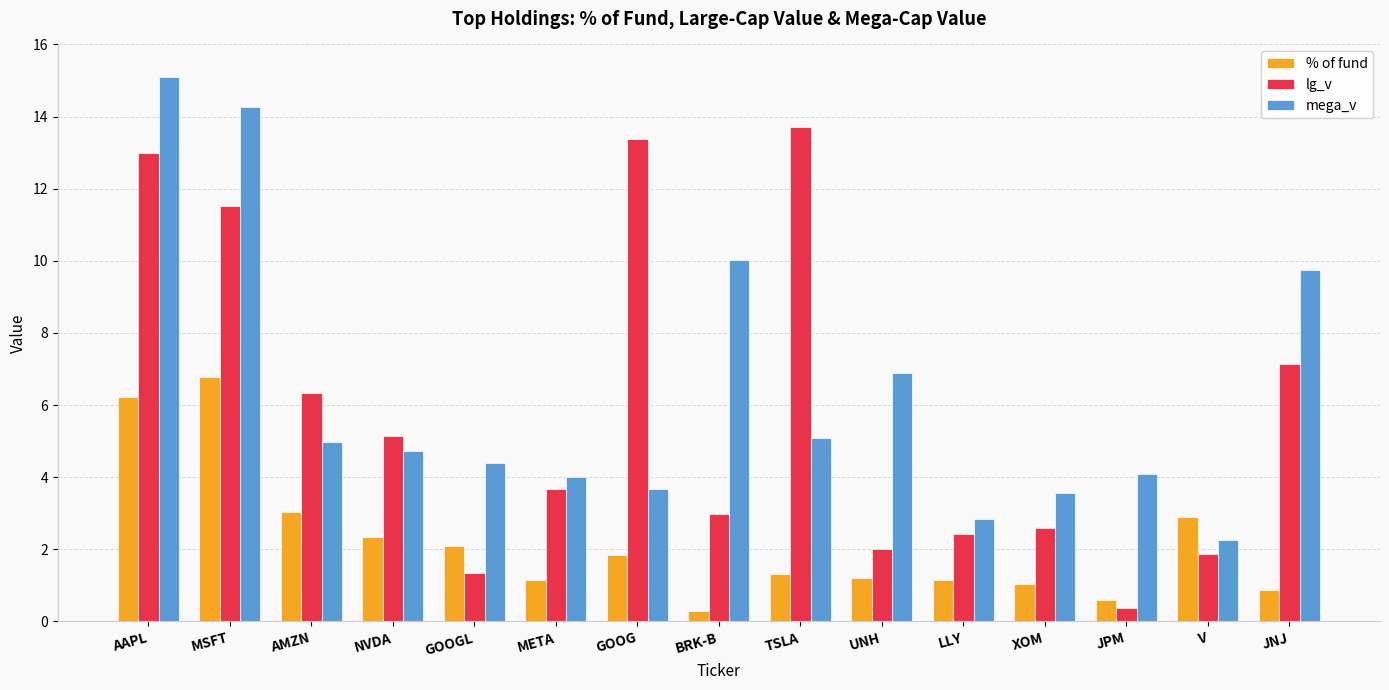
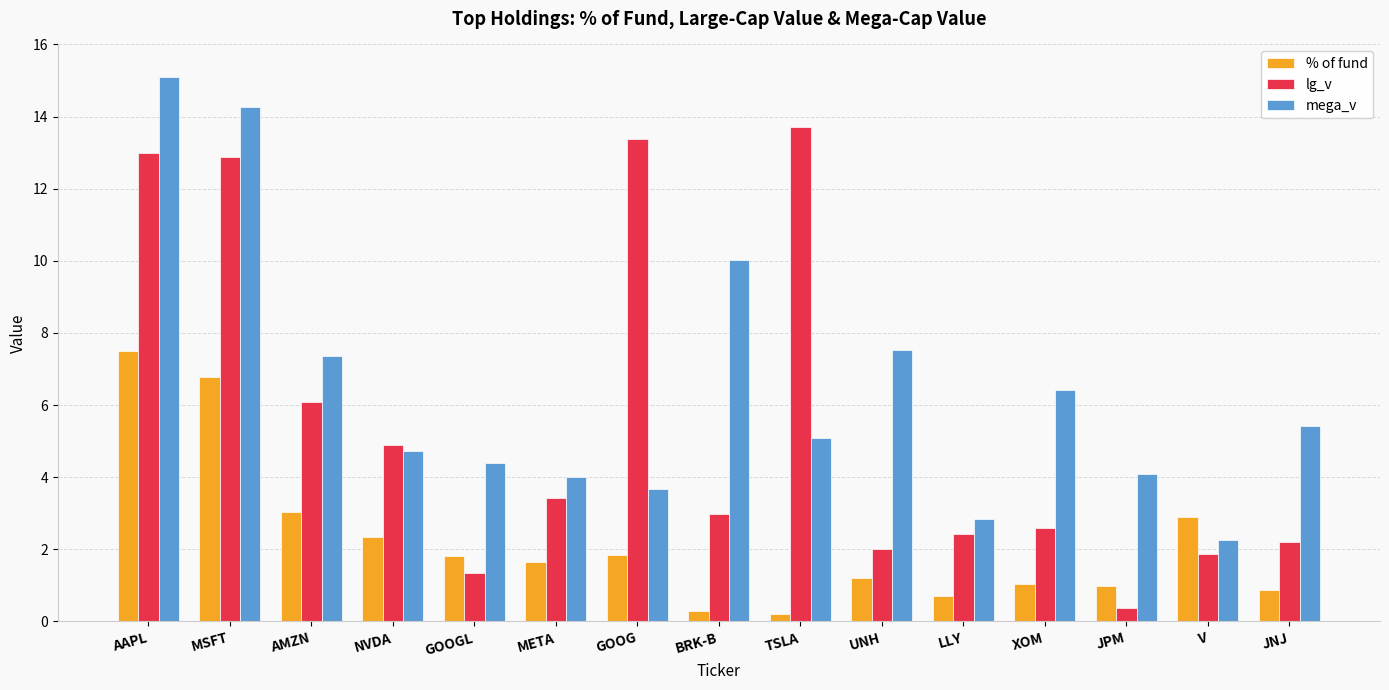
% of fund, AAPL: 6.2 -> 7.5
lg_v, MSFT: 11.5 -> 12.9
lg_v, AMZN: 6.3 -> 6.1
mega_v, AMZN: 5.0 -> 7.4
lg_v, NVDA: 5.1 -> 4.9
% of fund, GOOGL: 2.1 -> 1.8
% of fund, META: 1.2 -> 1.6
lg_v, META: 3.7 -> 3.4
% of fund, TSLA: 1.3 -> 0.2
mega_v, UNH: 6.9 -> 7.5
% of fund, LLY: 1.2 -> 0.7
mega_v, XOM: 3.6 -> 6.4
% of fund, JPM: 0.6 -> 1.0
lg_v, JNJ: 7.1 -> 2.2
mega_v, JNJ: 9.7 -> 5.4
